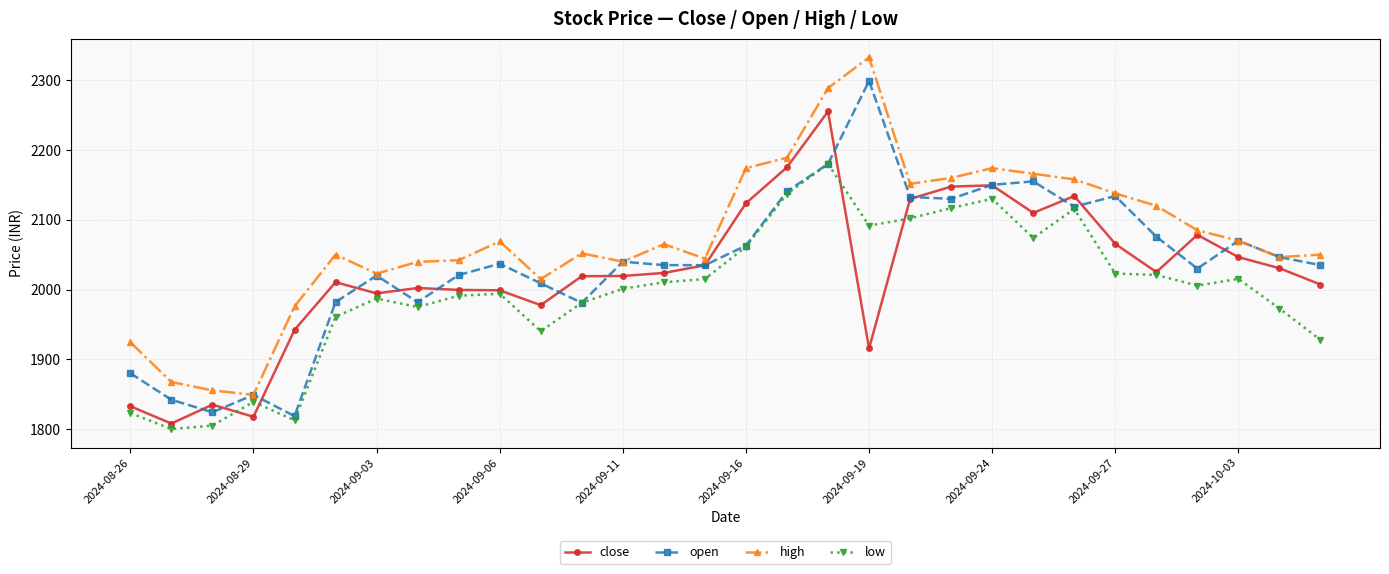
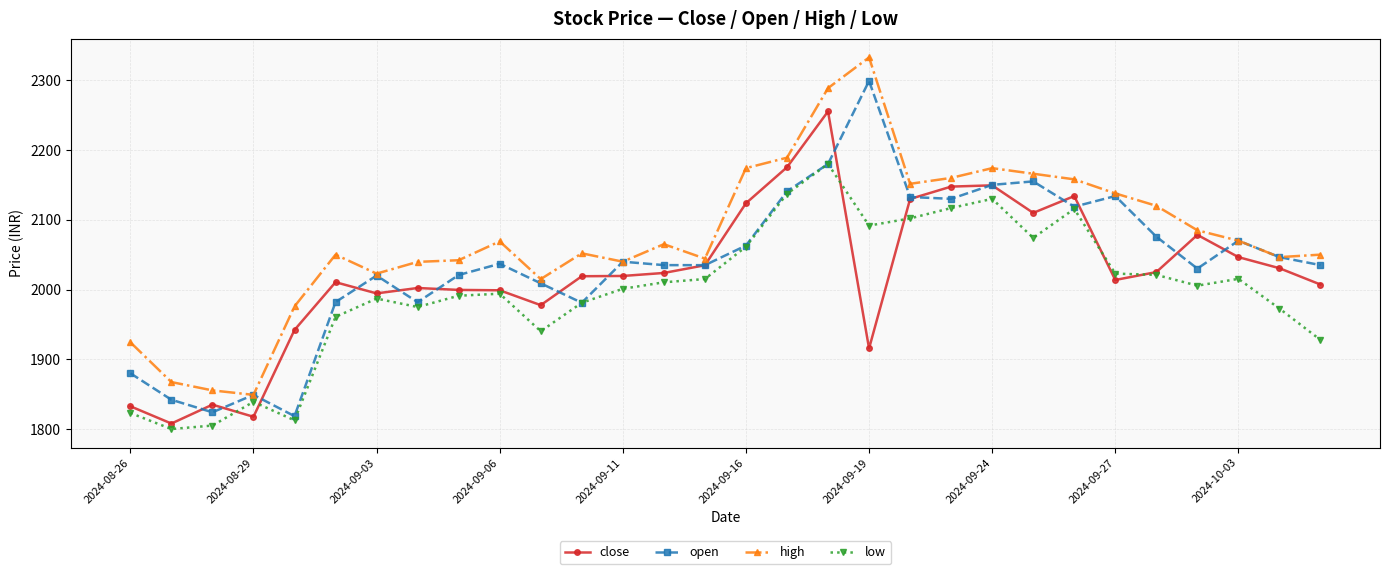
close, 2024-09-27: 2070 -> 2010
